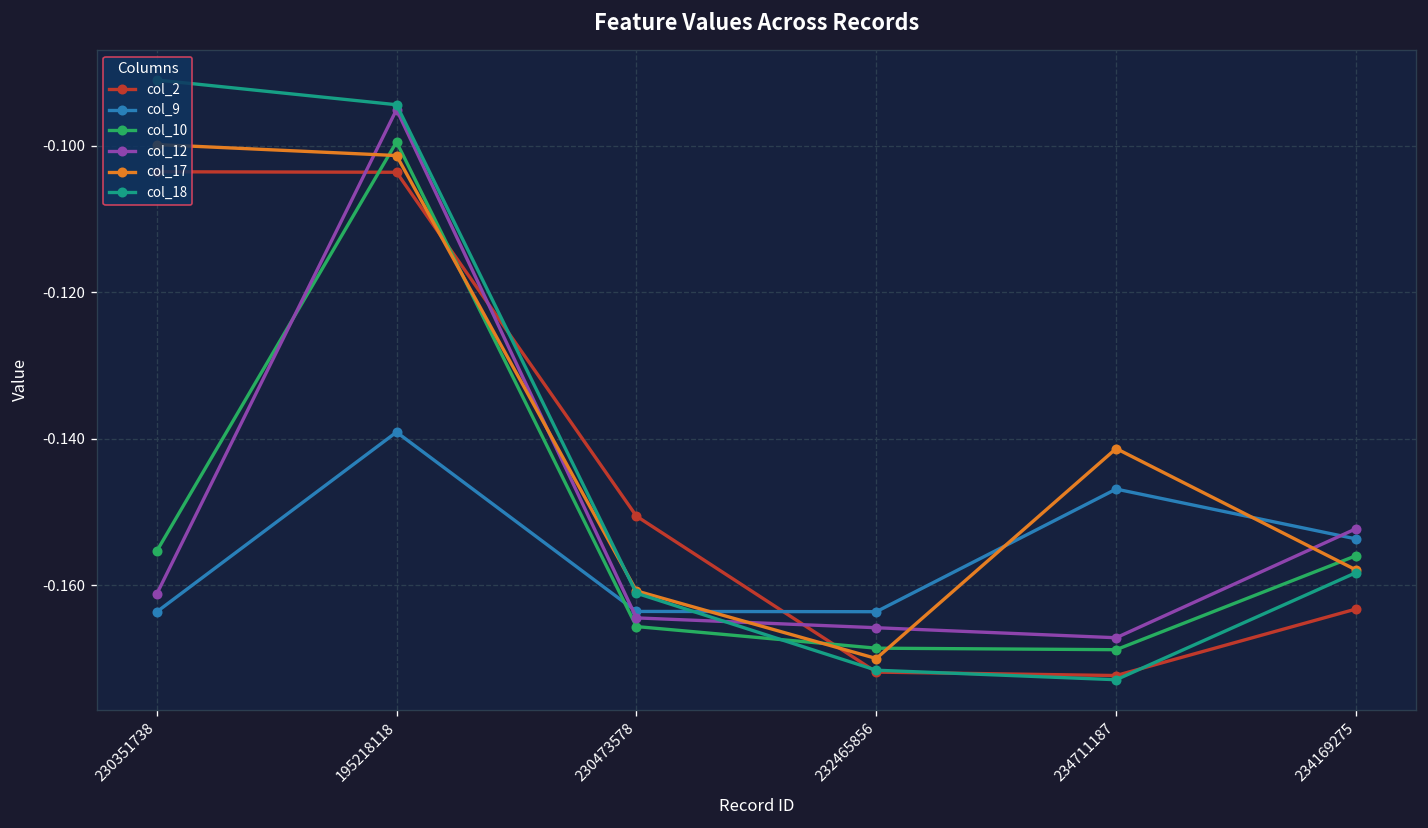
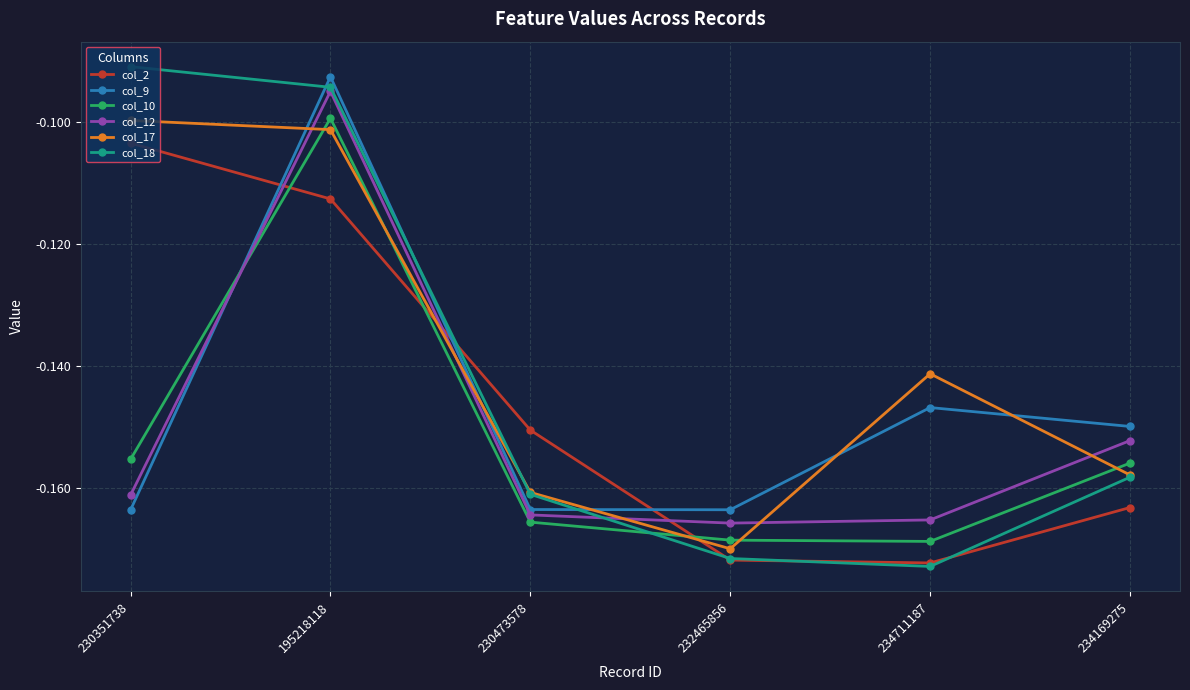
col_2, 195218118: -0.104 -> -0.113
col_9, 195218118: -0.139 -> -0.093
col_12, 234711187: -0.167 -> -0.165
col_9, 234169275: -0.154 -> -0.150
